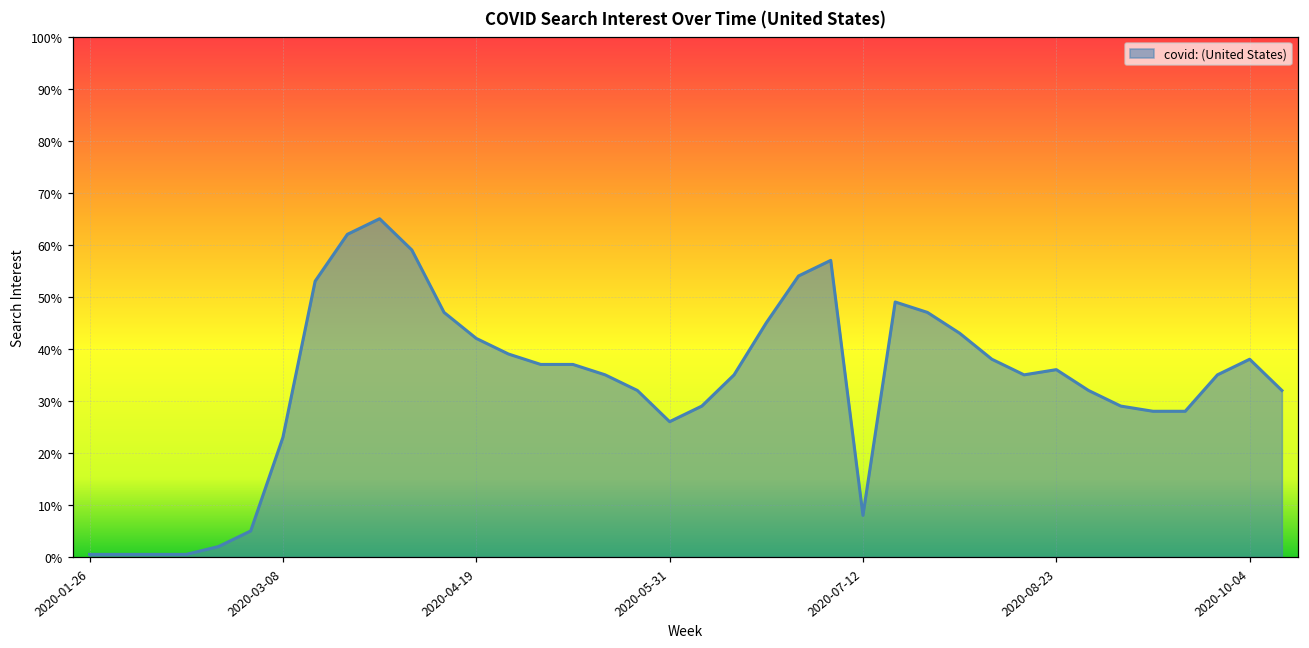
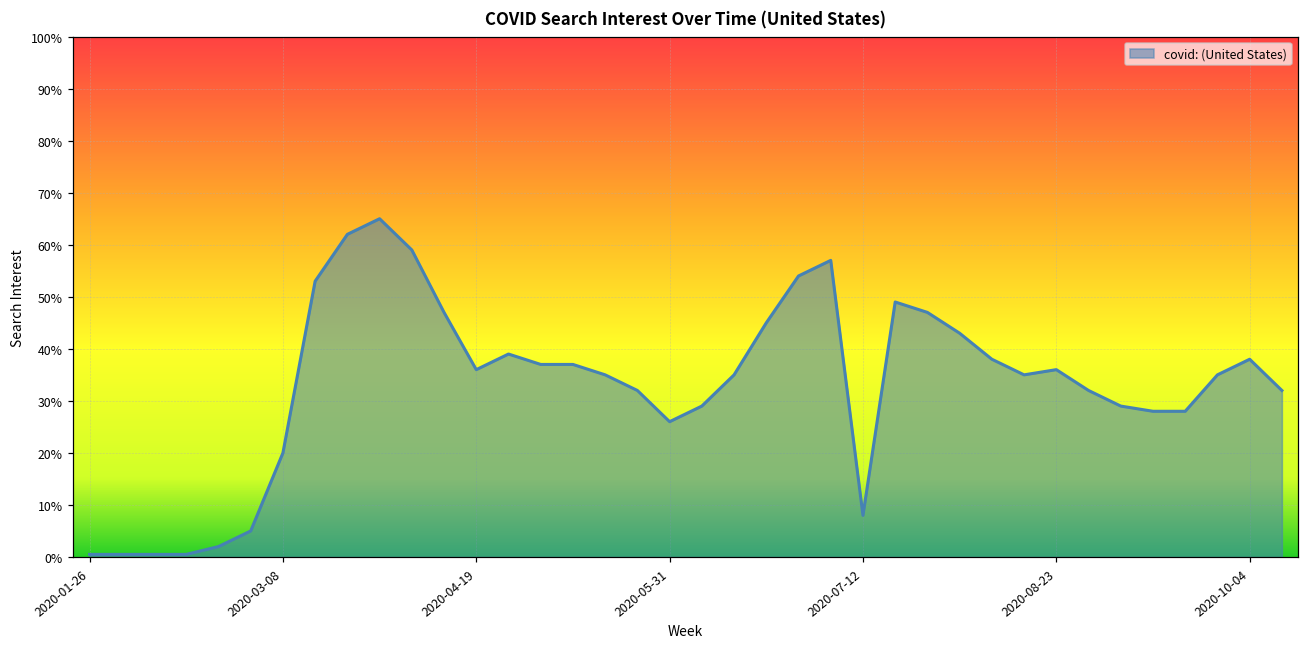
2020-03-08: 23% -> 20%
2020-04-19: 42% -> 36%
